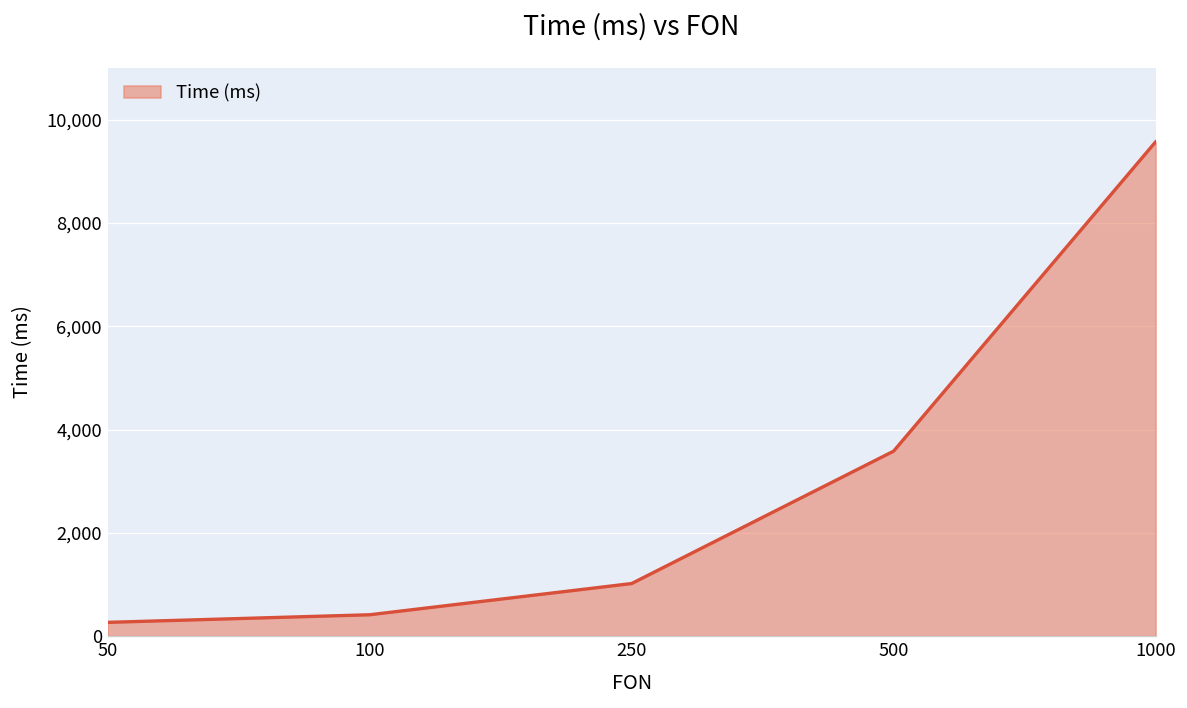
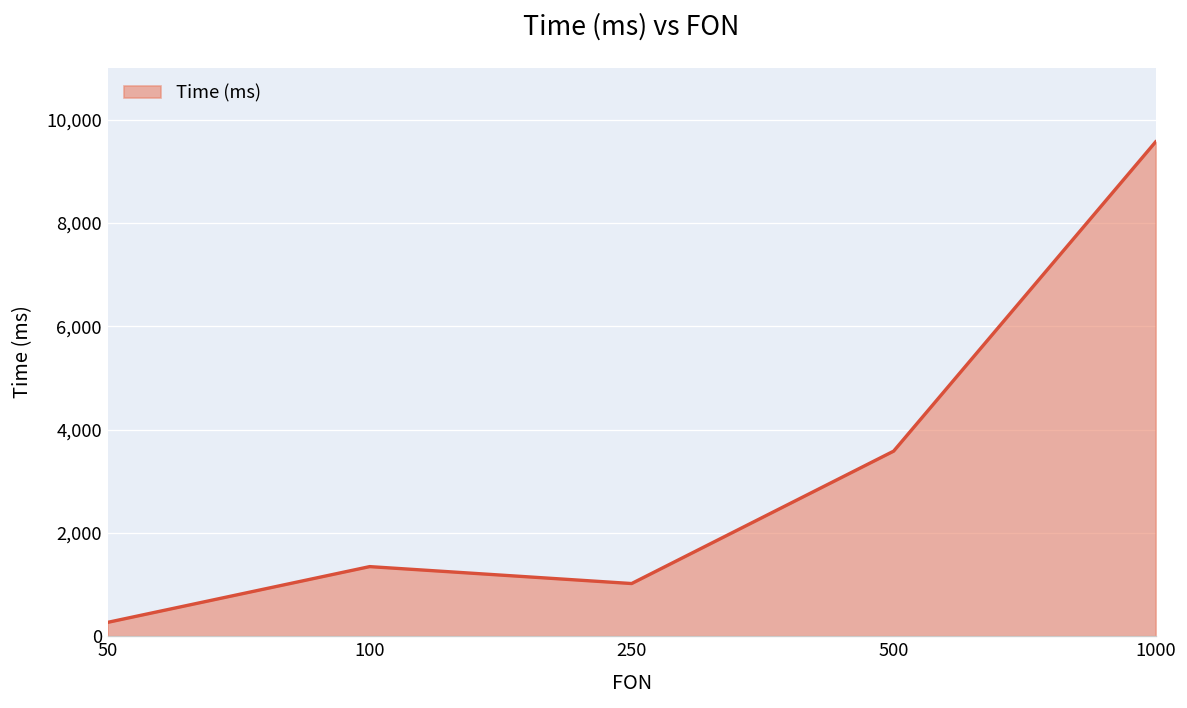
100: 400 -> 1,300
